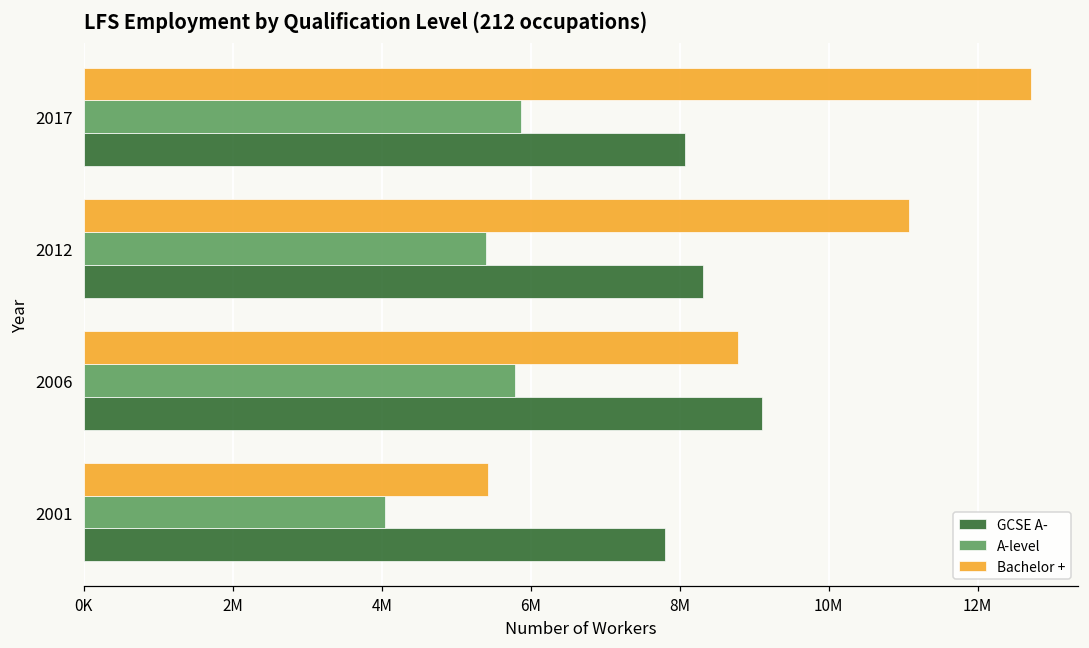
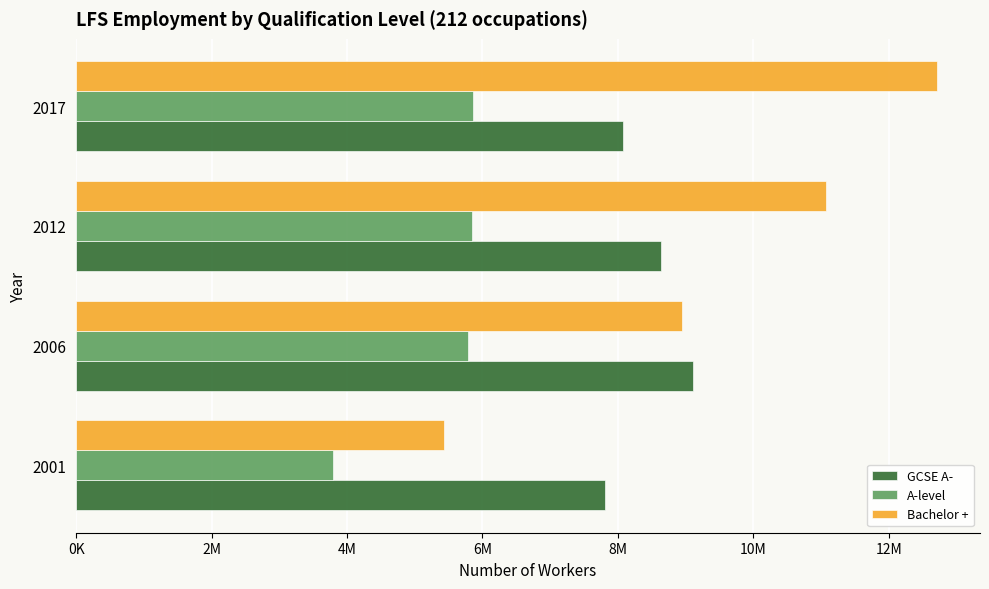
A-level, 2012: 5400000 -> 5900000
GCSE A-, 2012: 8300000 -> 8600000
Bachelor +, 2006: 8800000 -> 8900000
A-level, 2001: 4100000 -> 3800000
